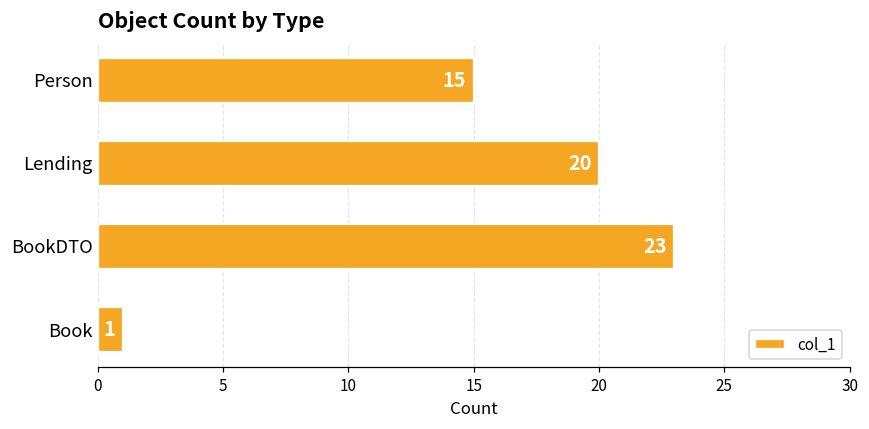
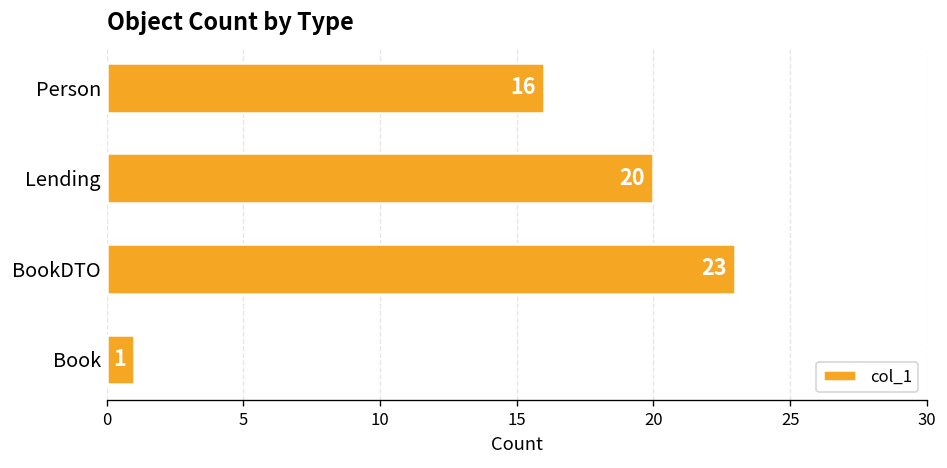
Person: 15 -> 16
